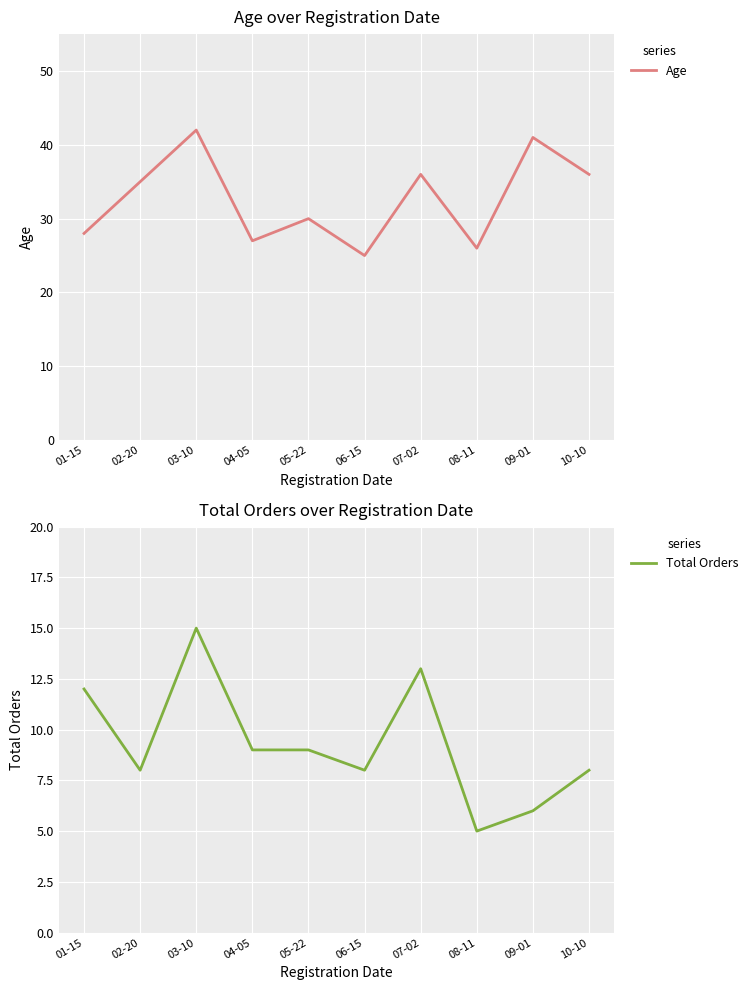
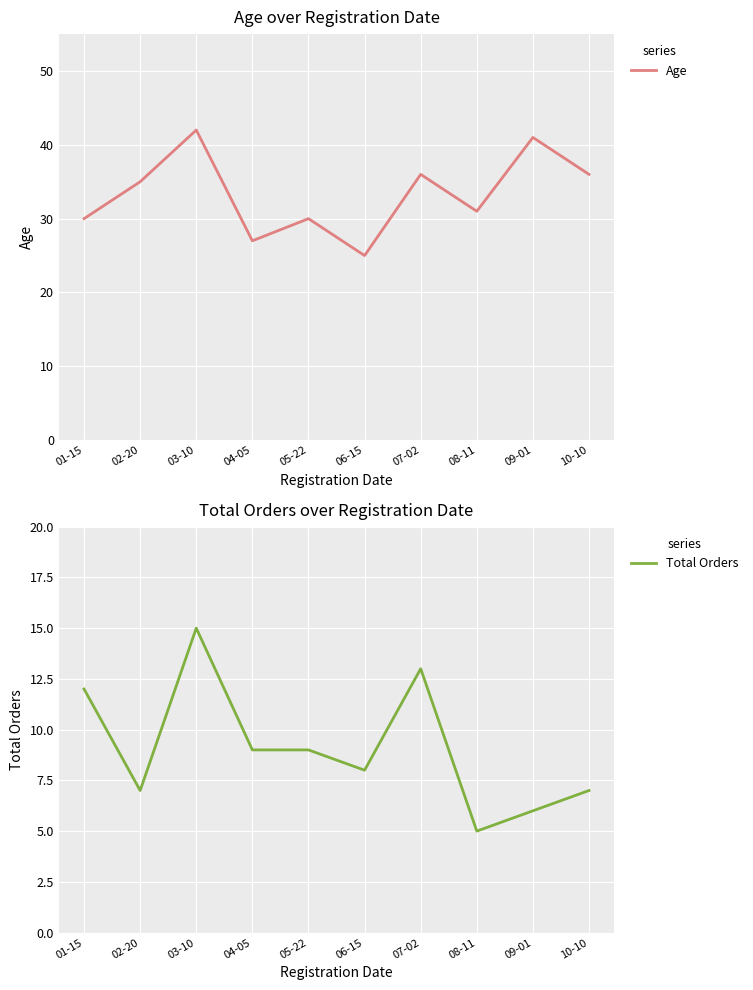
Age over Registration Date, 01-15: 28 -> 30
Age over Registration Date, 08-11: 26 -> 31
Total Orders over Registration Date, 02-20: 8 -> 7
Total Orders over Registration Date, 10-10: 8 -> 7
